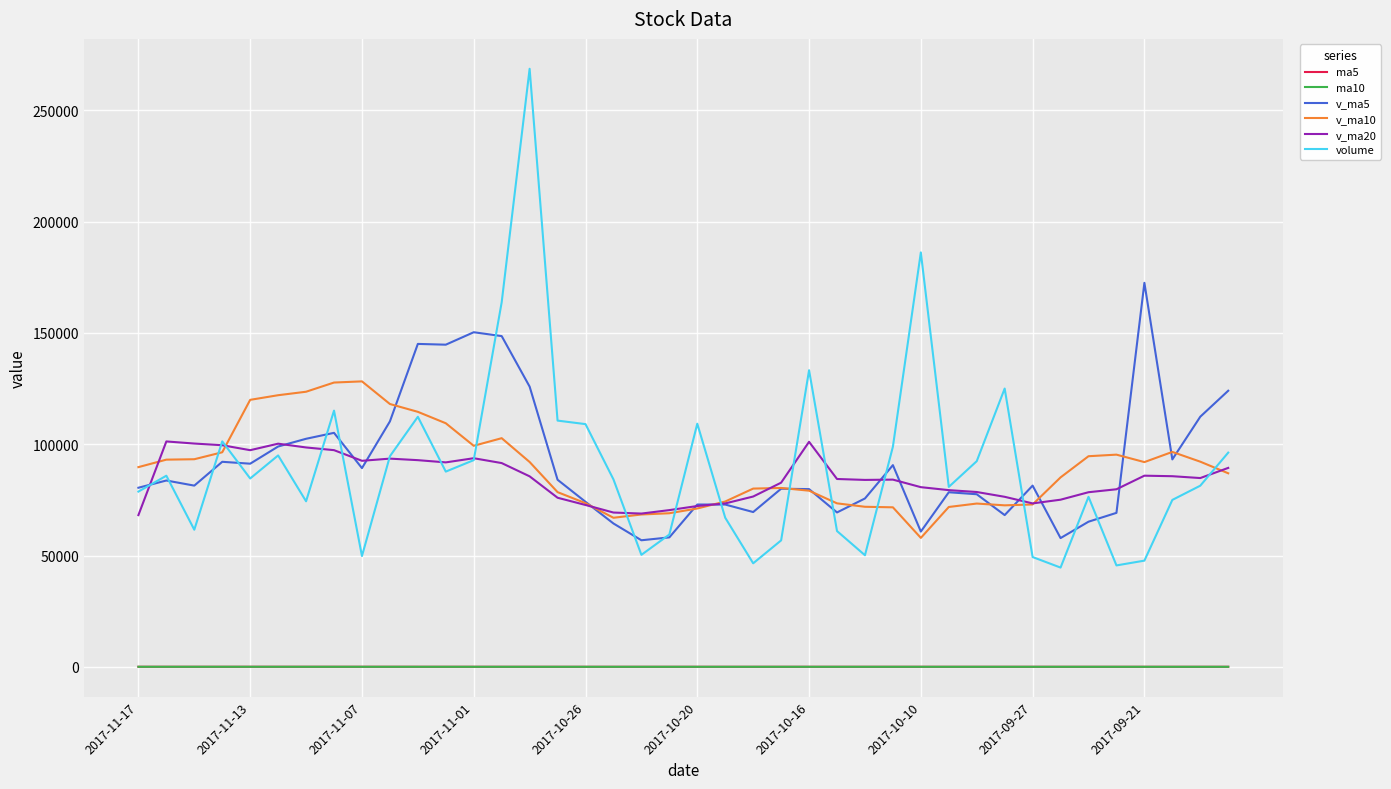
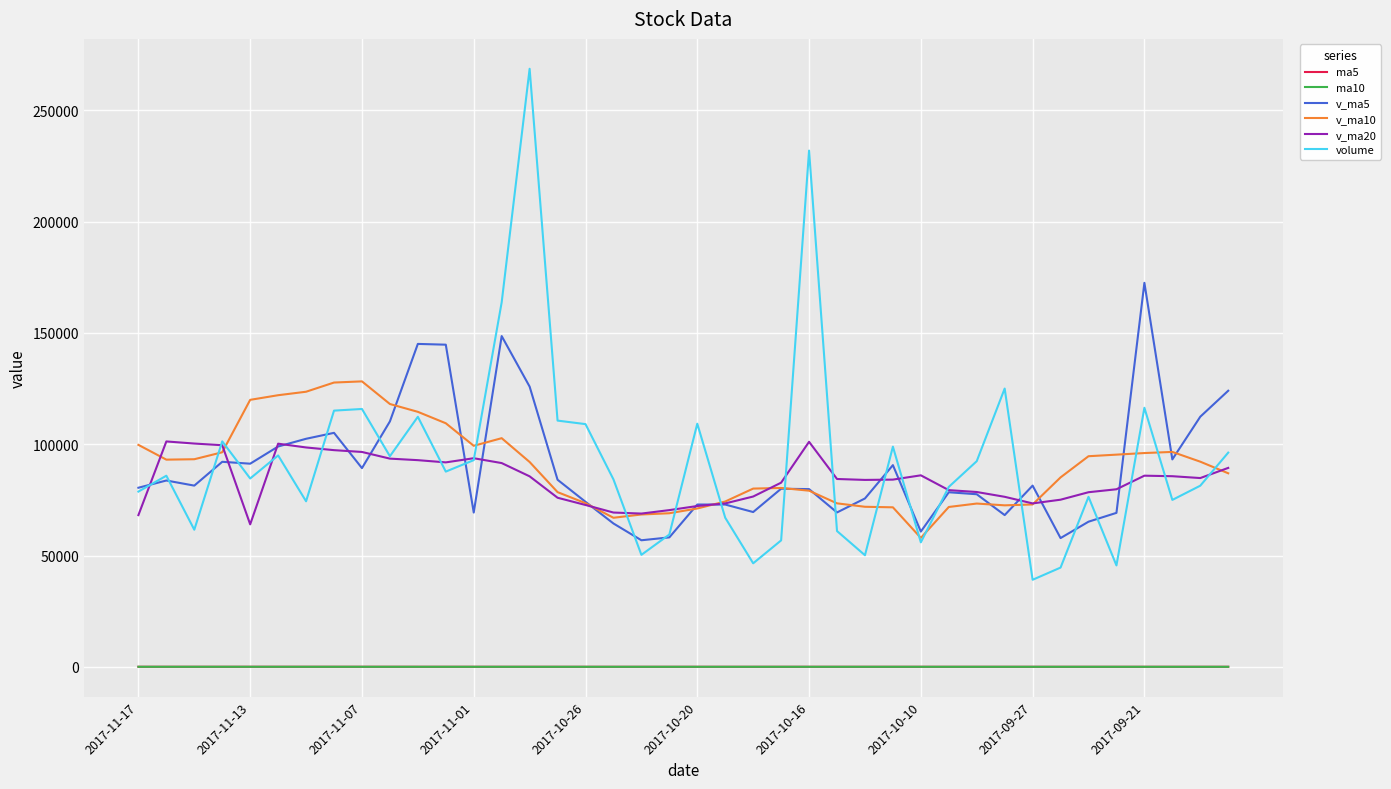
v_ma10, 2017-11-17: 90000 -> 100000
v_ma20, 2017-11-13: 97000 -> 64000
v_ma20, 2017-11-07: 93000 -> 97000
volume, 2017-11-07: 50000 -> 116000
v_ma5, 2017-11-01: 150000 -> 69000
volume, 2017-10-16: 133000 -> 232000
v_ma20, 2017-10-10: 81000 -> 86000
volume, 2017-10-10: 186000 -> 56000
volume, 2017-09-27: 49000 -> 39000
v_ma10, 2017-09-21: 92000 -> 96000
volume, 2017-09-21: 48000 -> 116000
